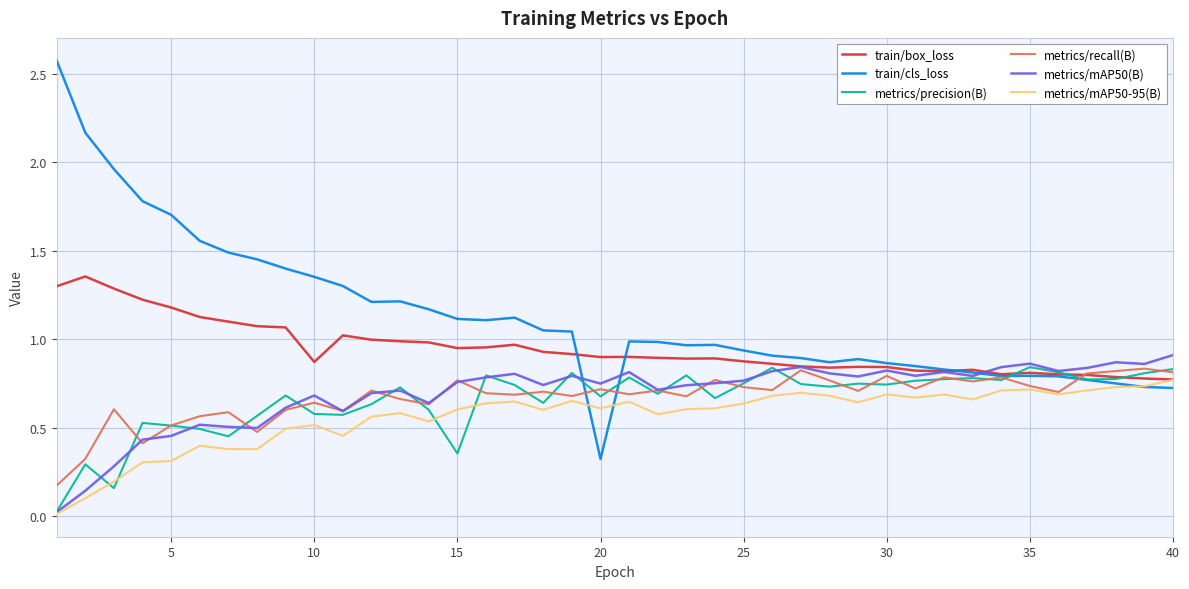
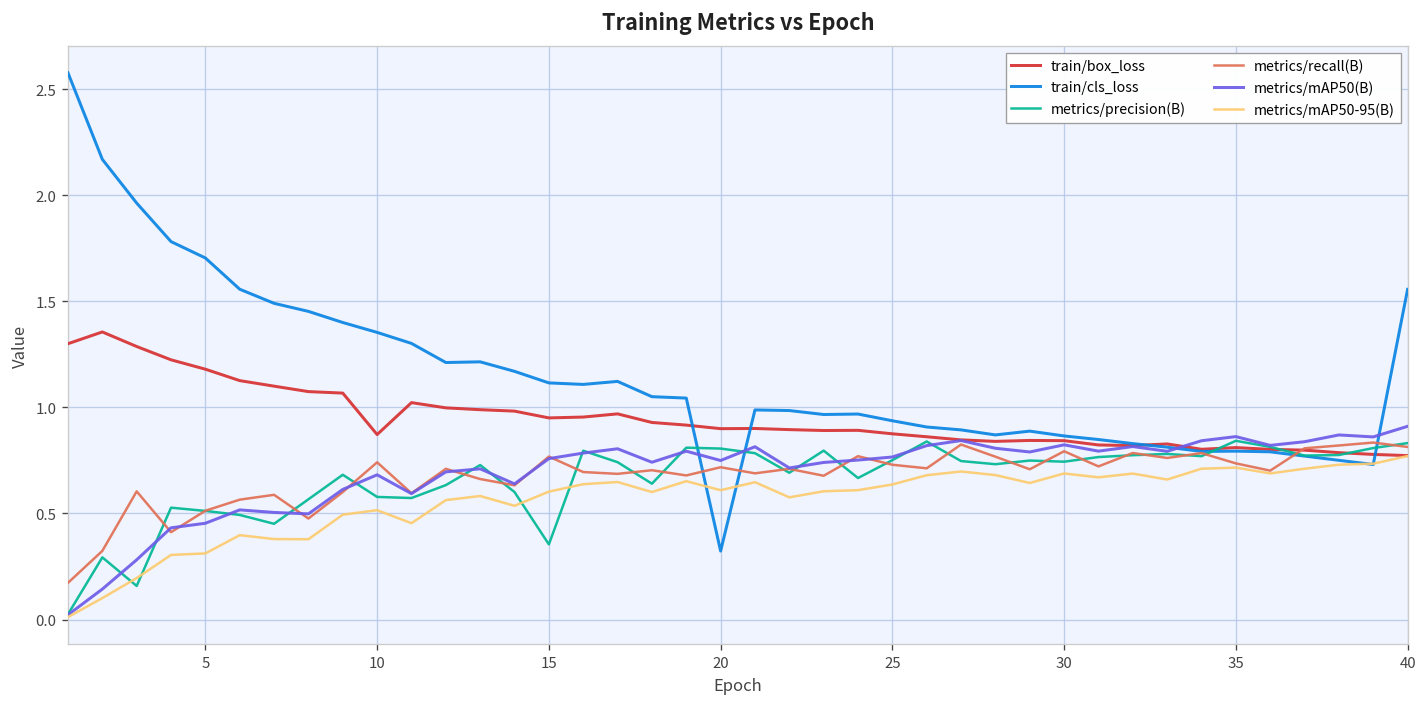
metrics/recall(B), 10: 0.64 -> 0.74
metrics/precision(B), 20: 0.68 -> 0.81
train/cls_loss, 40: 0.72 -> 1.56
